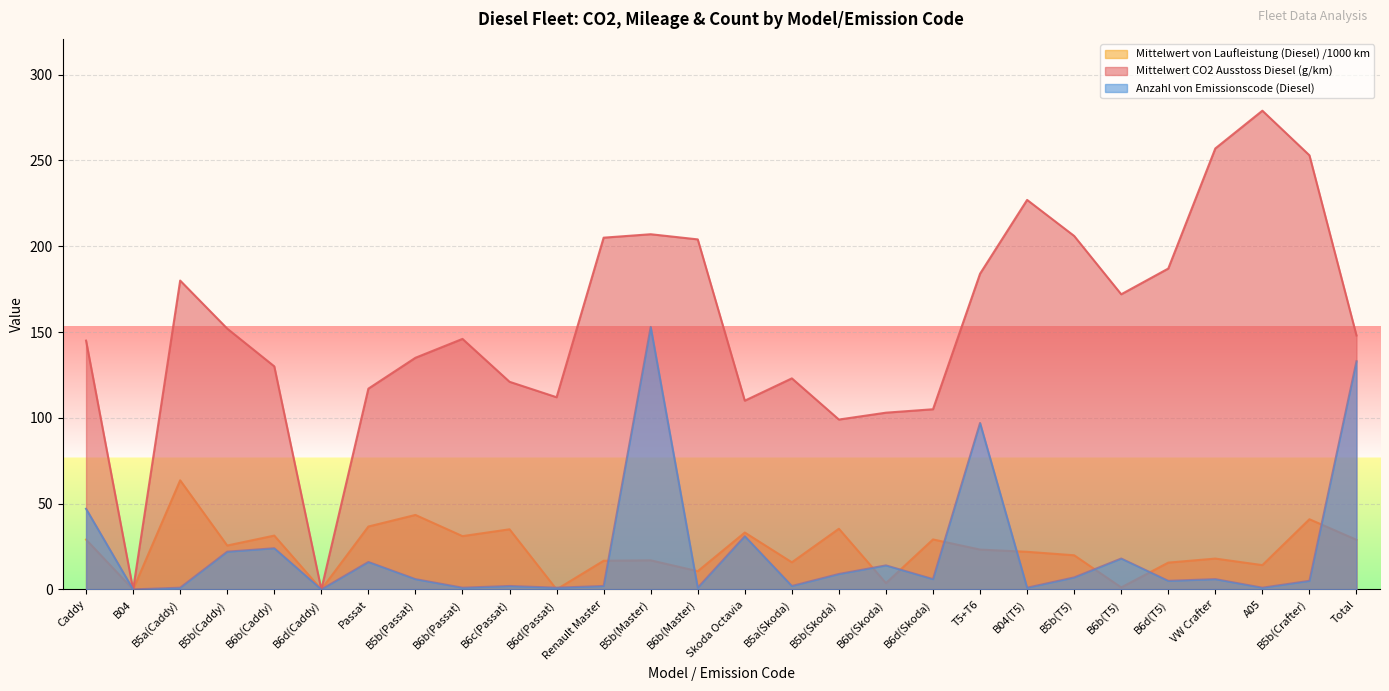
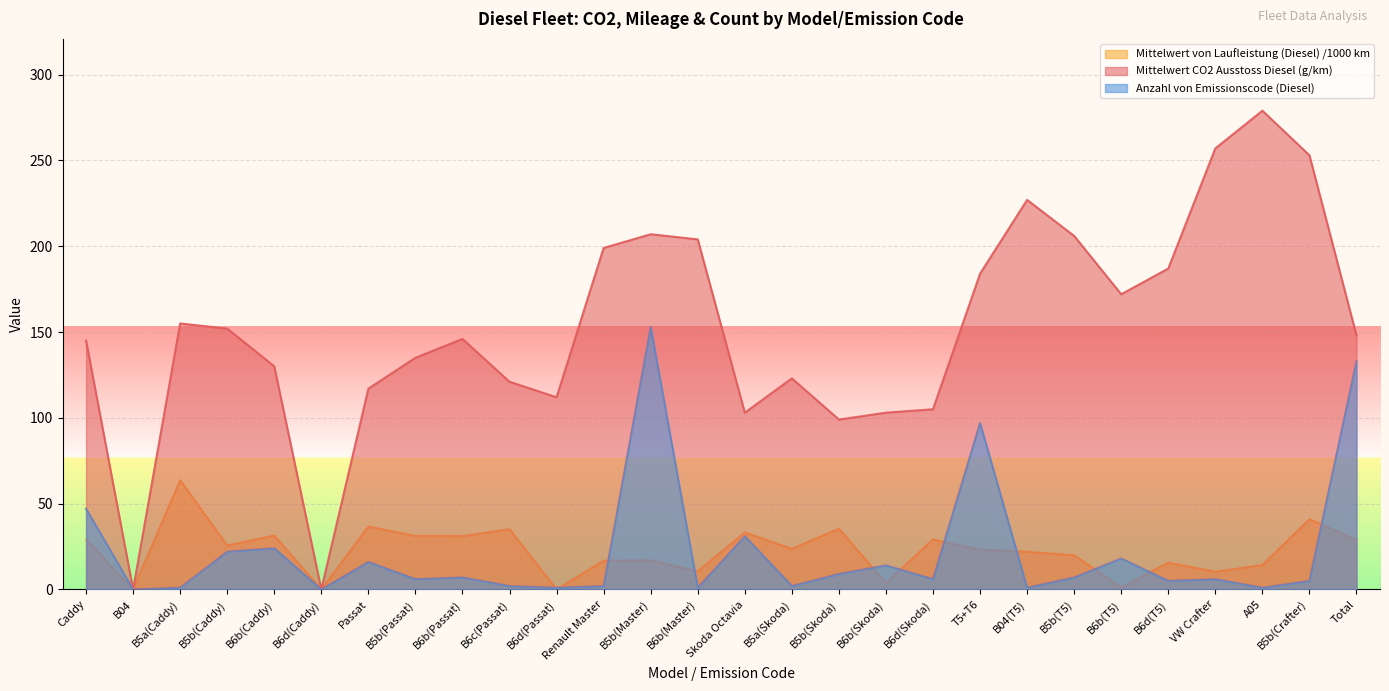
Mittelwert CO2 Ausstoss Diesel (g/km), B5a(Caddy): 180 -> 155
Mittelwert von Laufleistung (Diesel) /1000 km, B5b(Passat): 43 -> 31
Anzahl von Emissionscode (Diesel), B6b(Passat): 1 -> 7
Mittelwert CO2 Ausstoss Diesel (g/km), Renault Master: 205 -> 199
Mittelwert CO2 Ausstoss Diesel (g/km), Skoda Octavia: 110 -> 103
Mittelwert von Laufleistung (Diesel) /1000 km, B5a(Skoda): 16 -> 24
Mittelwert von Laufleistung (Diesel) /1000 km, VW Crafter: 18 -> 10
